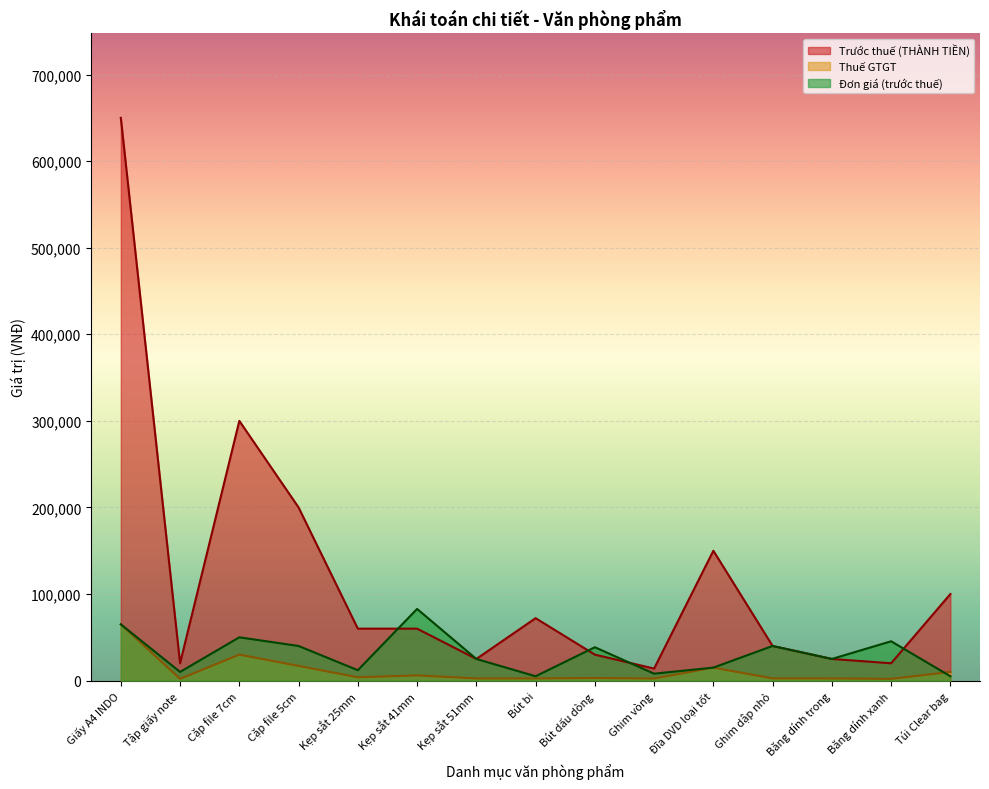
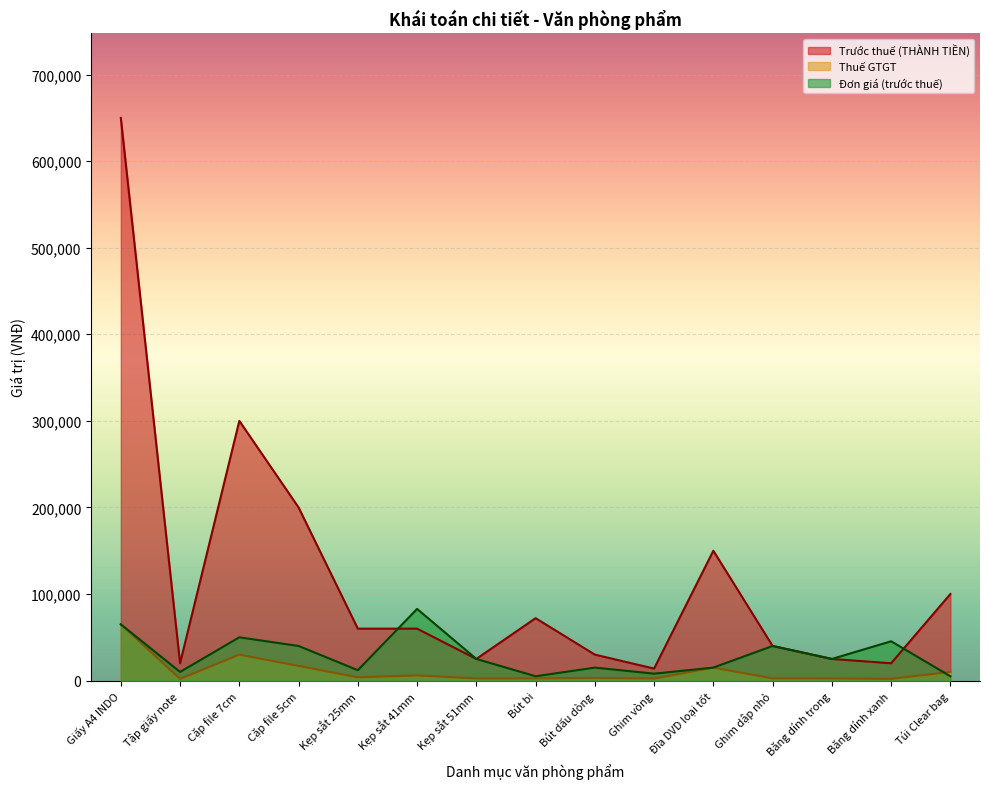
Đơn giá (trước thuế), Bút dấu dòng: 40,000 -> 20,000
